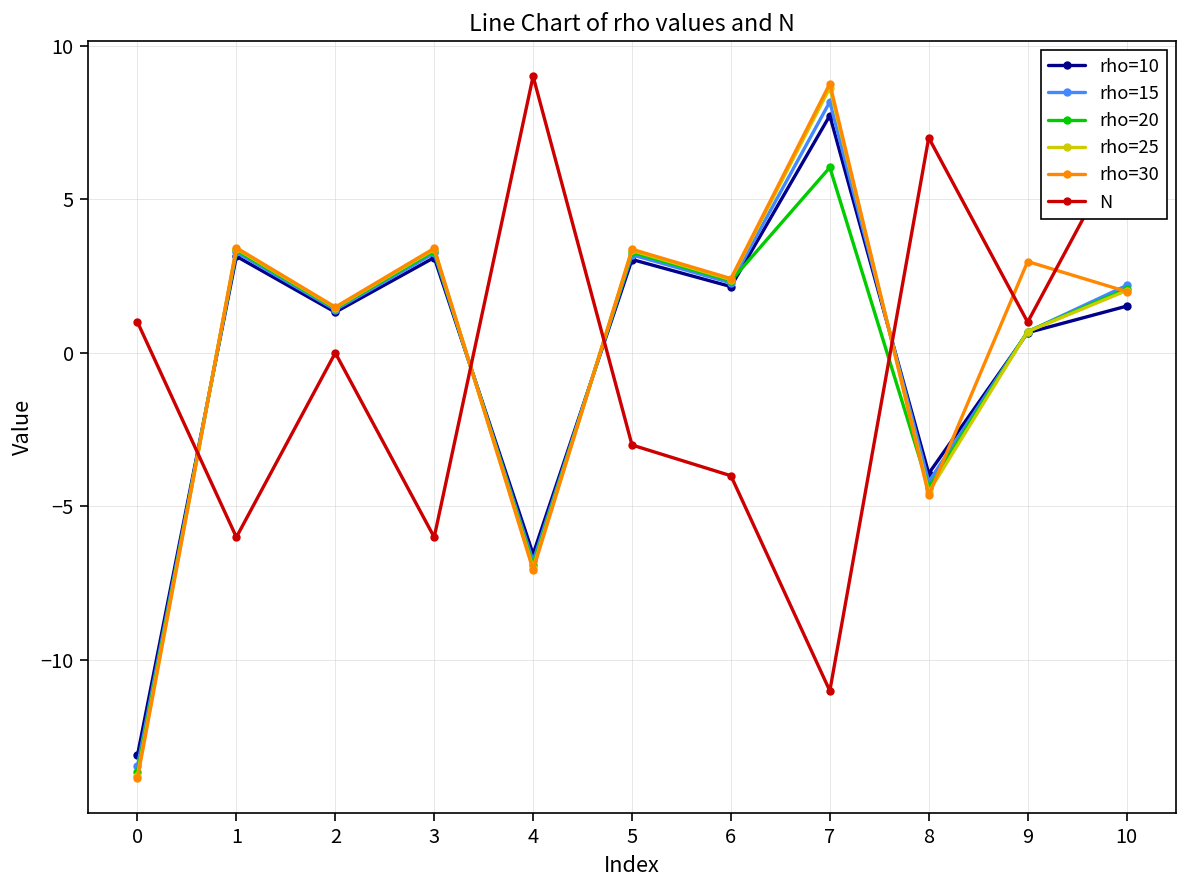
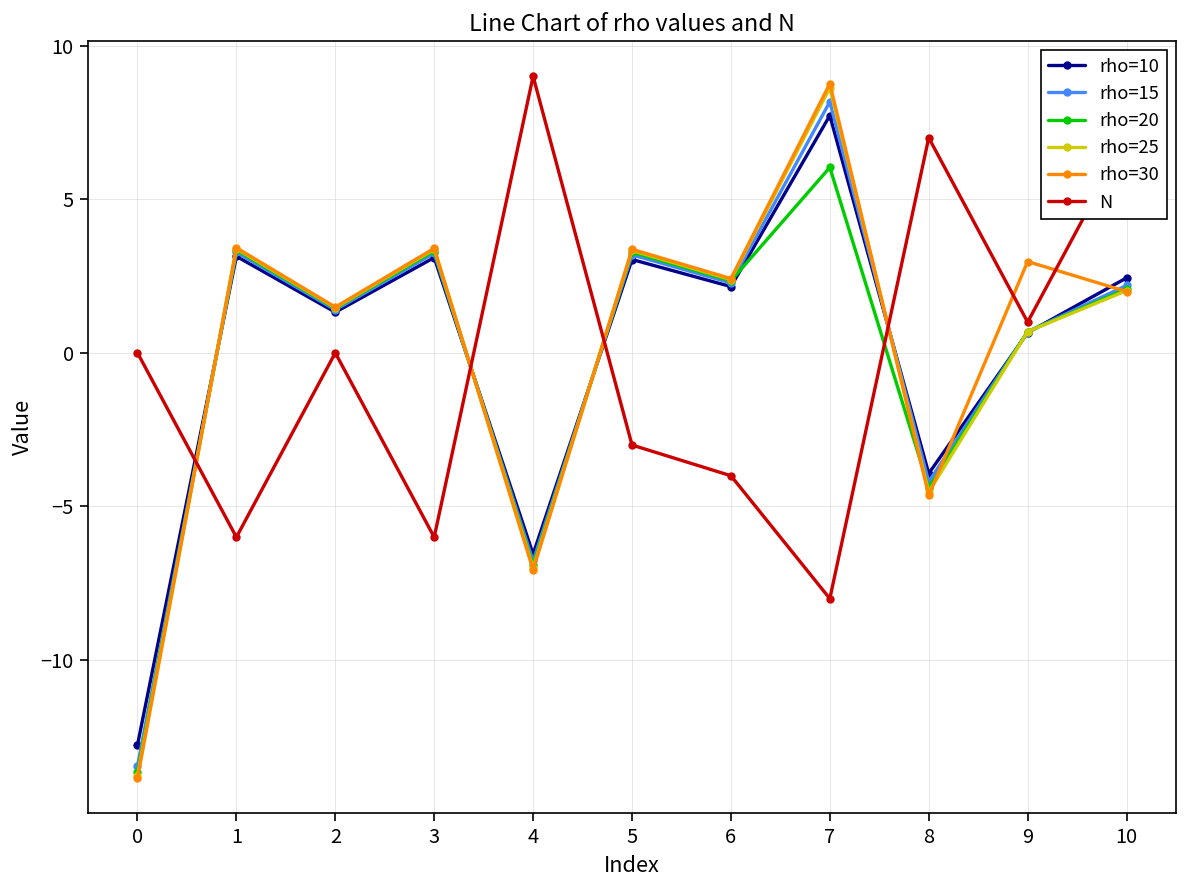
rho=10, 0: -13.1 -> -12.8
N, 0: 1 -> 0
N, 7: -11 -> -8
rho=10, 10: 1.5 -> 2.4
